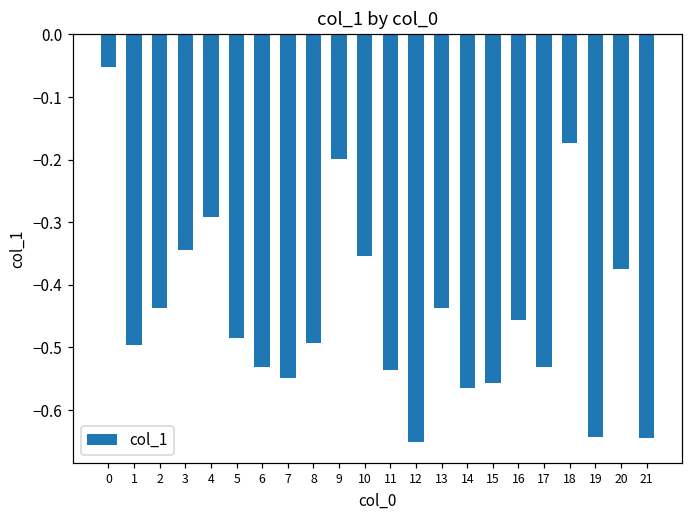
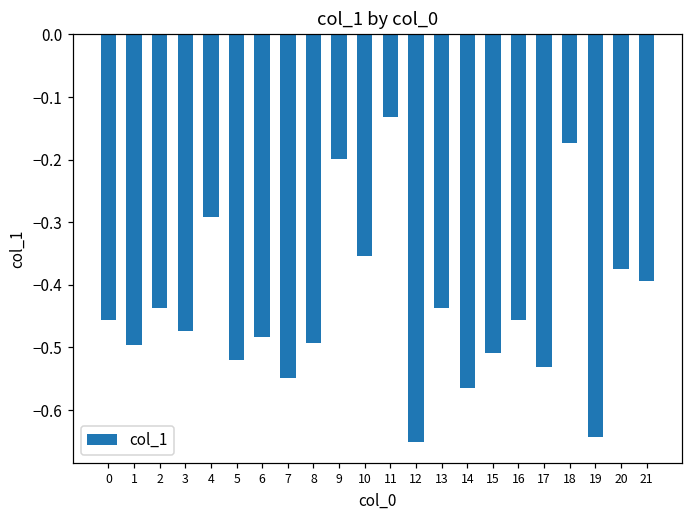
0: -0.05 -> -0.46
3: -0.34 -> -0.47
5: -0.49 -> -0.52
6: -0.53 -> -0.48
11: -0.54 -> -0.13
15: -0.56 -> -0.51
21: -0.64 -> -0.39
